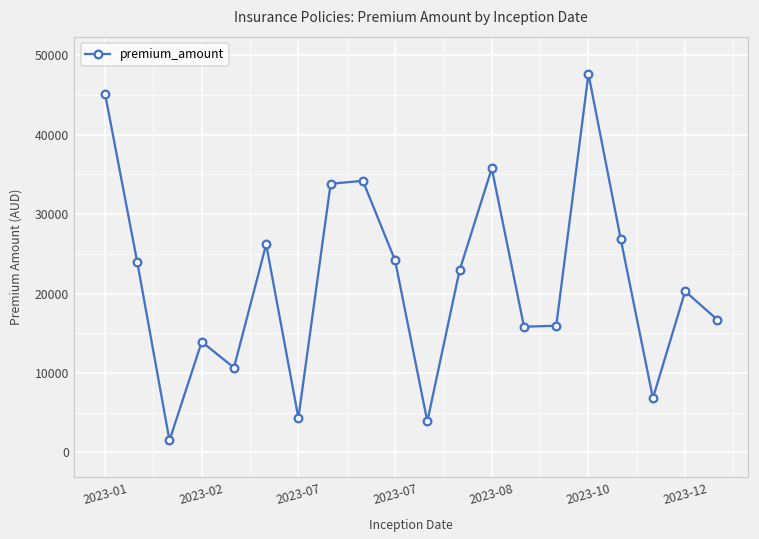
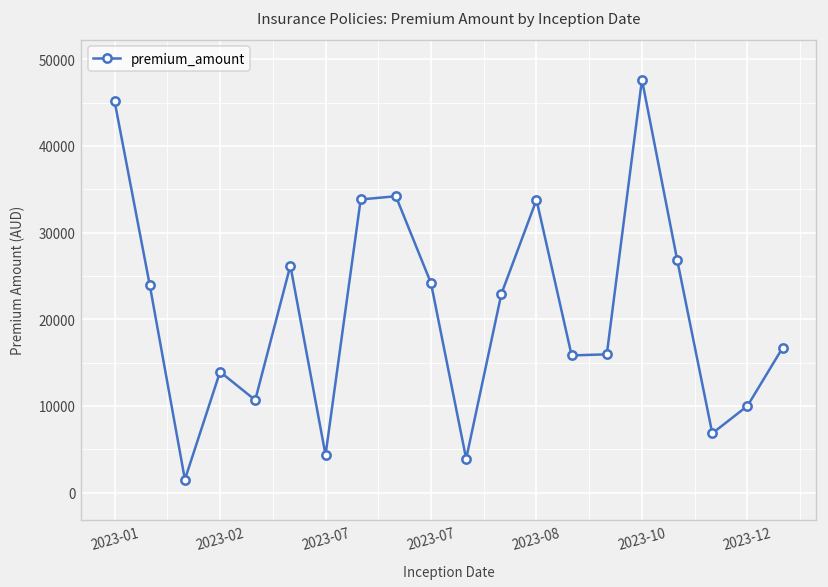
2023-08: 36000 -> 34000
2023-12: 20000 -> 10000
